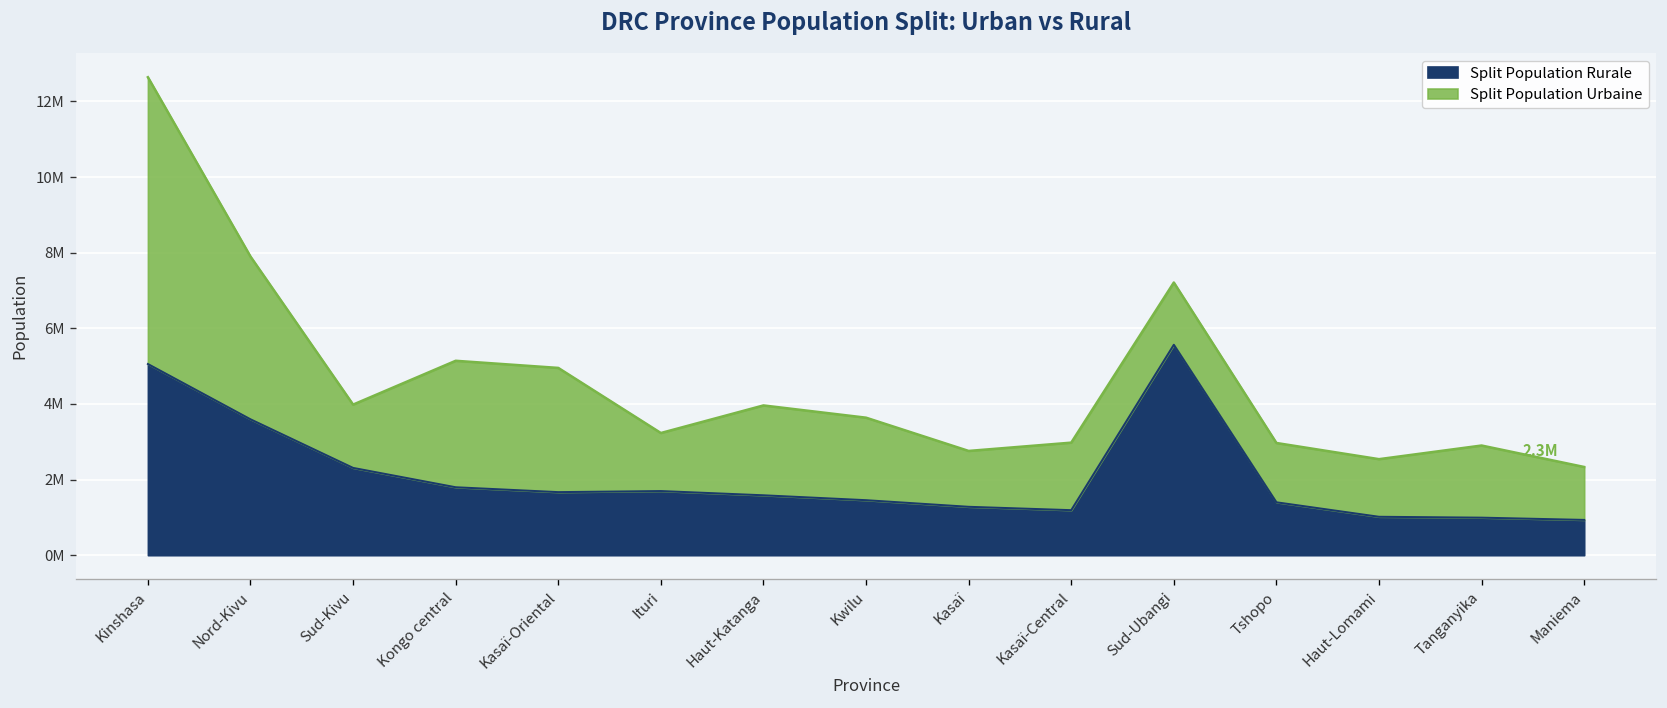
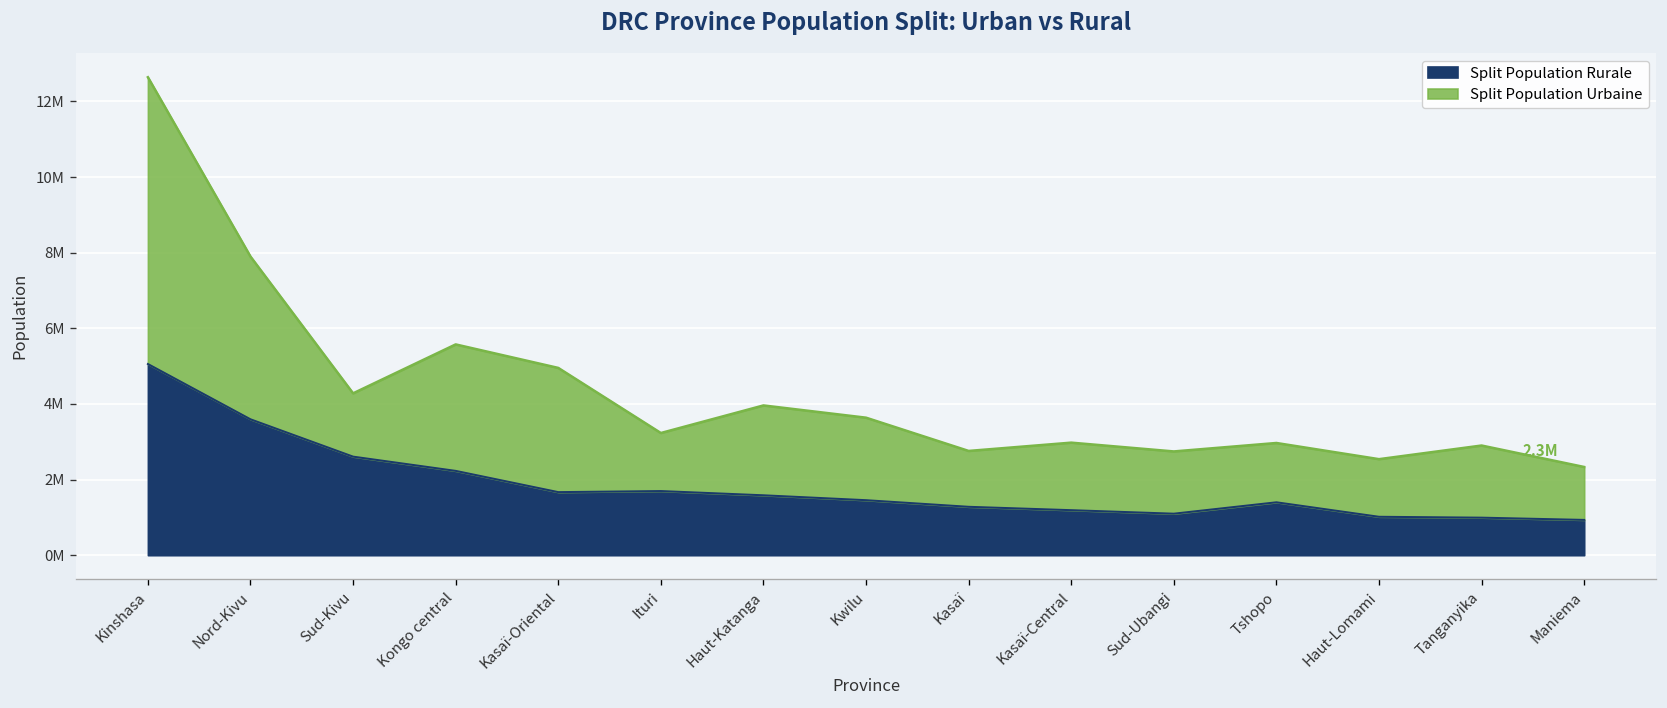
Split Population Rurale, Sud-Kivu: 2300000 -> 2600000
Split Population Rurale, Kongo central: 1800000 -> 2200000
Split Population Rurale, Sud-Ubangi: 5600000 -> 1100000
